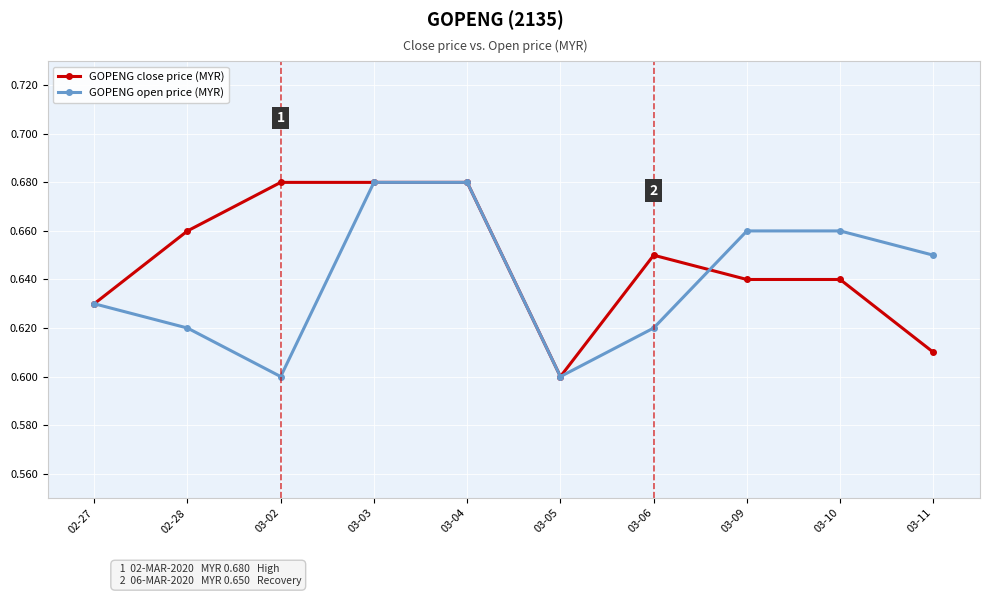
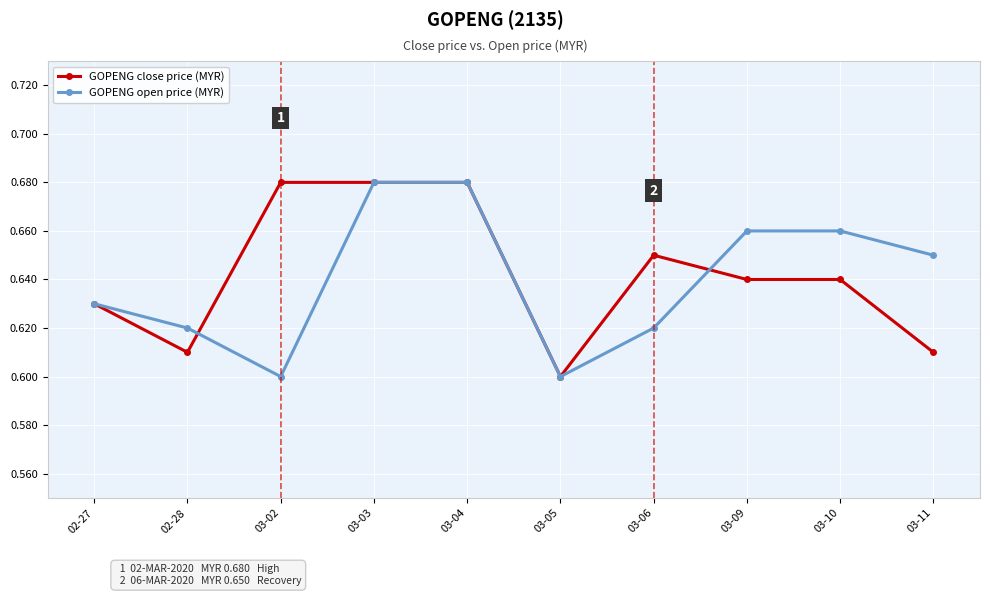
GOPENG close price (MYR), 02-28: 0.66 -> 0.61
